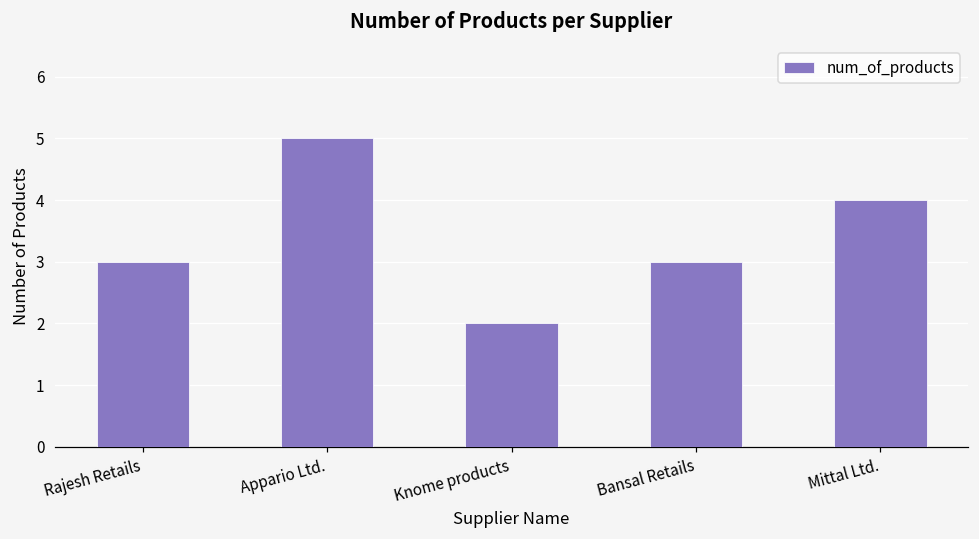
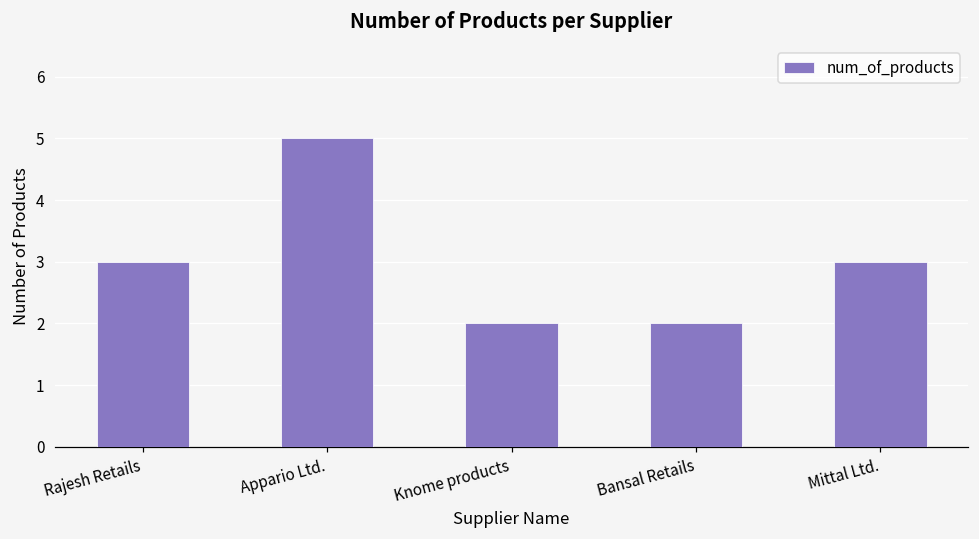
Bansal Retails: 3 -> 2
Mittal Ltd.: 4 -> 3
